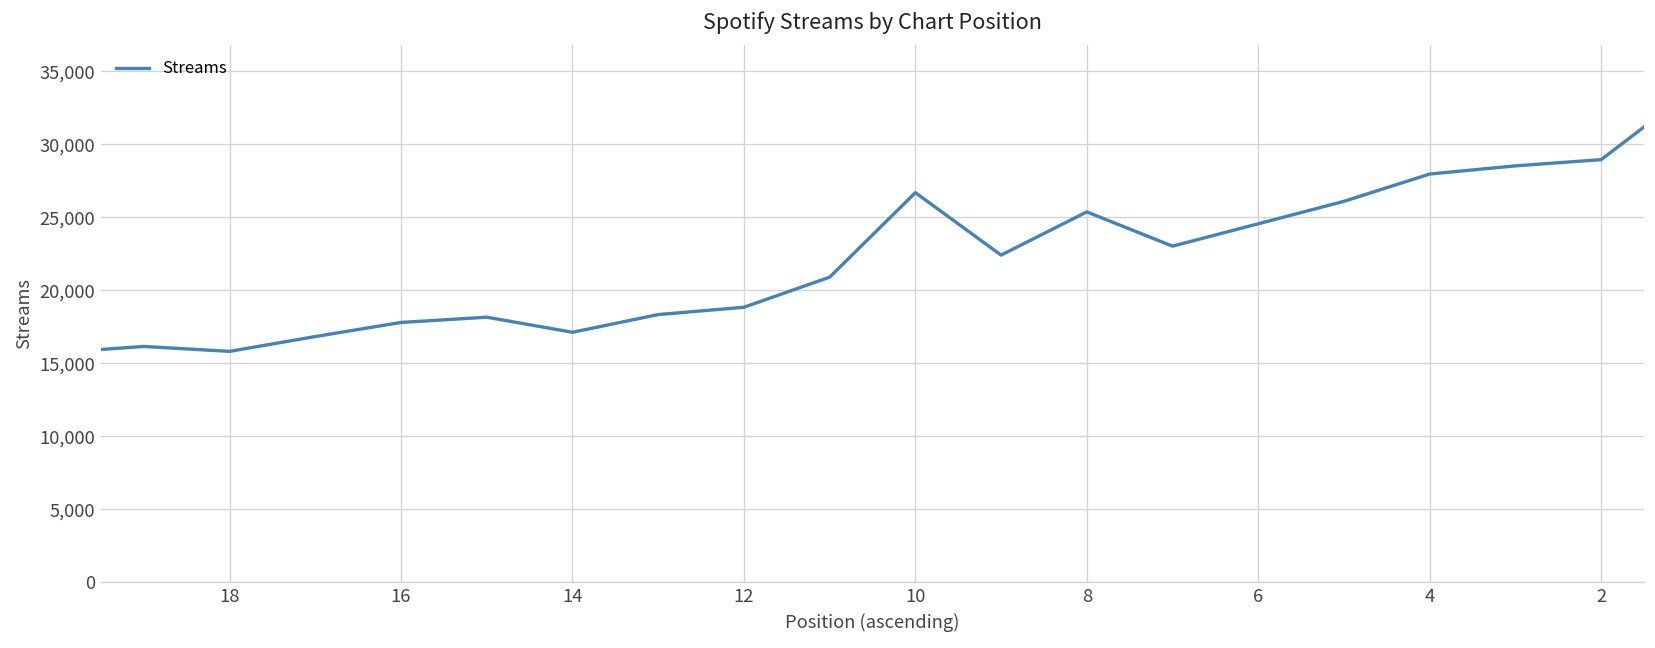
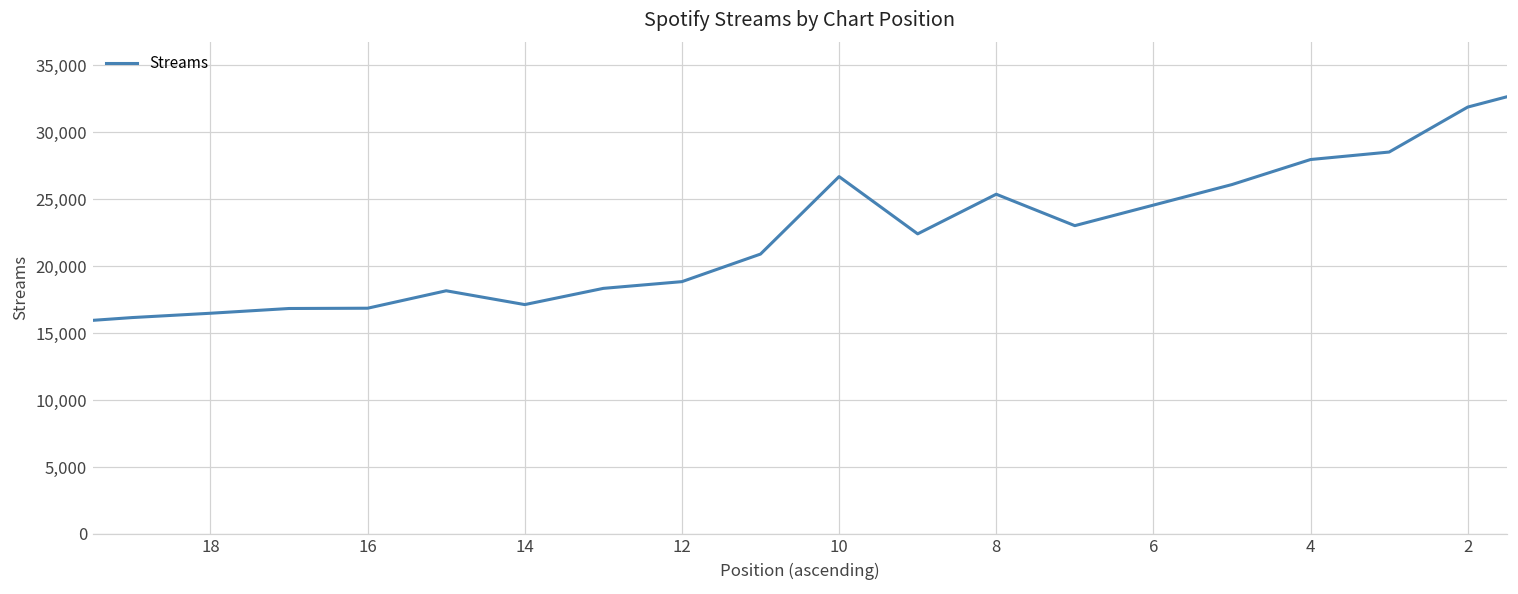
18: 15,800 -> 16,500
16: 17,800 -> 16,900
2: 29,000 -> 31,900
